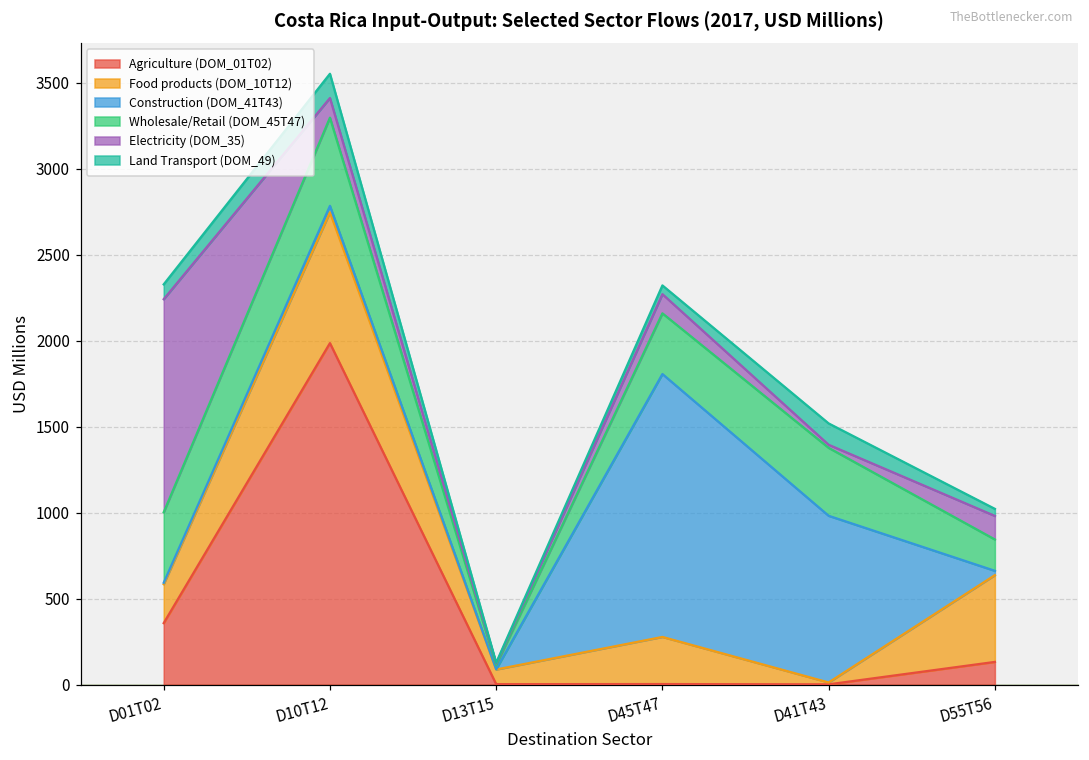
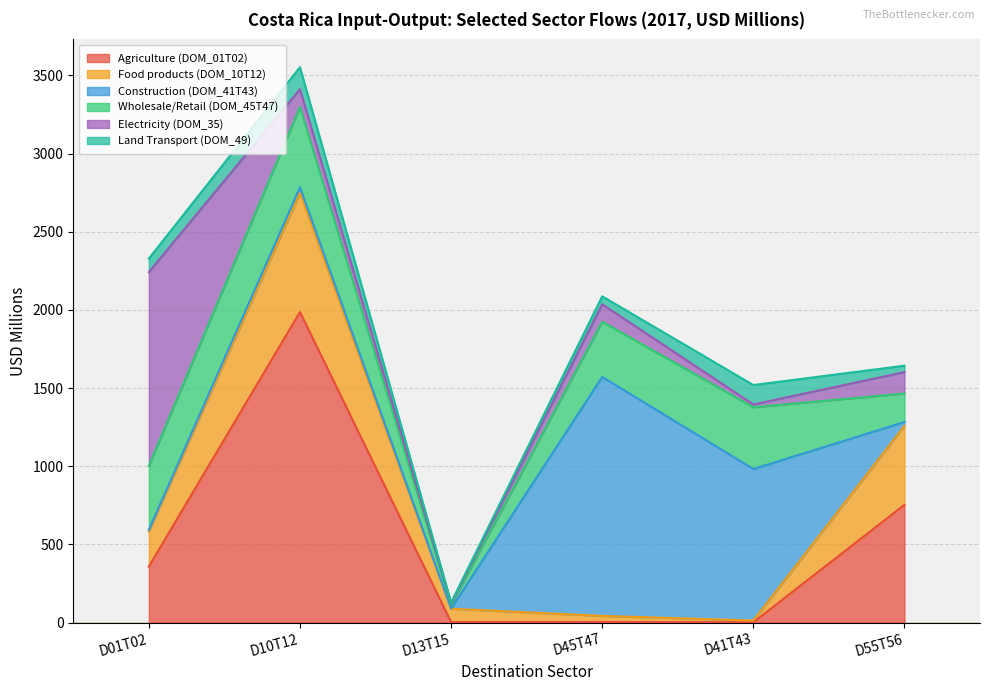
Food products (DOM_10T12), D45T47: 270 -> 40
Agriculture (DOM_01T02), D55T56: 130 -> 750
